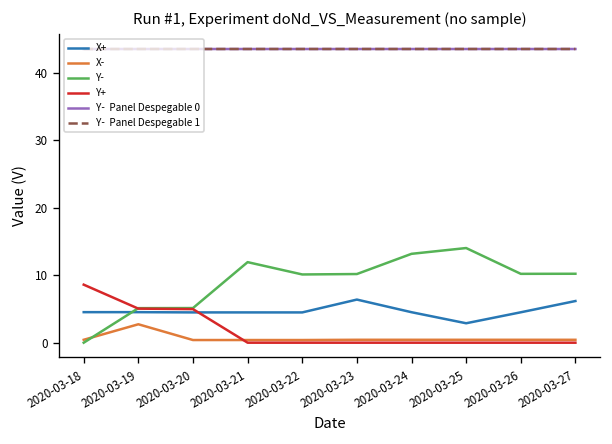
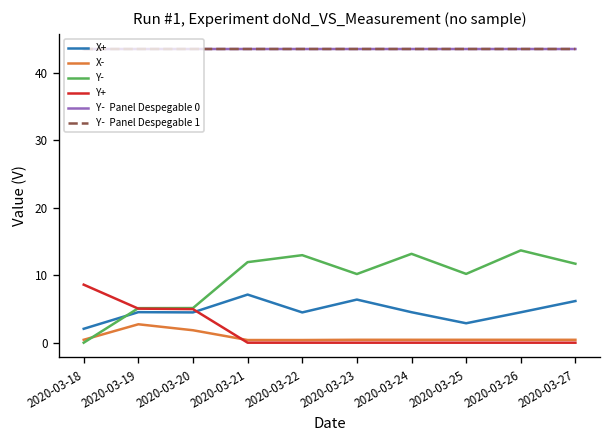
X+, 2020-03-18: 5 -> 2
X-, 2020-03-20: 0 -> 2
X+, 2020-03-21: 4 -> 7
Y-, 2020-03-22: 10 -> 13
Y-, 2020-03-25: 14 -> 10
Y-, 2020-03-26: 10 -> 14
Y-, 2020-03-27: 10 -> 12
